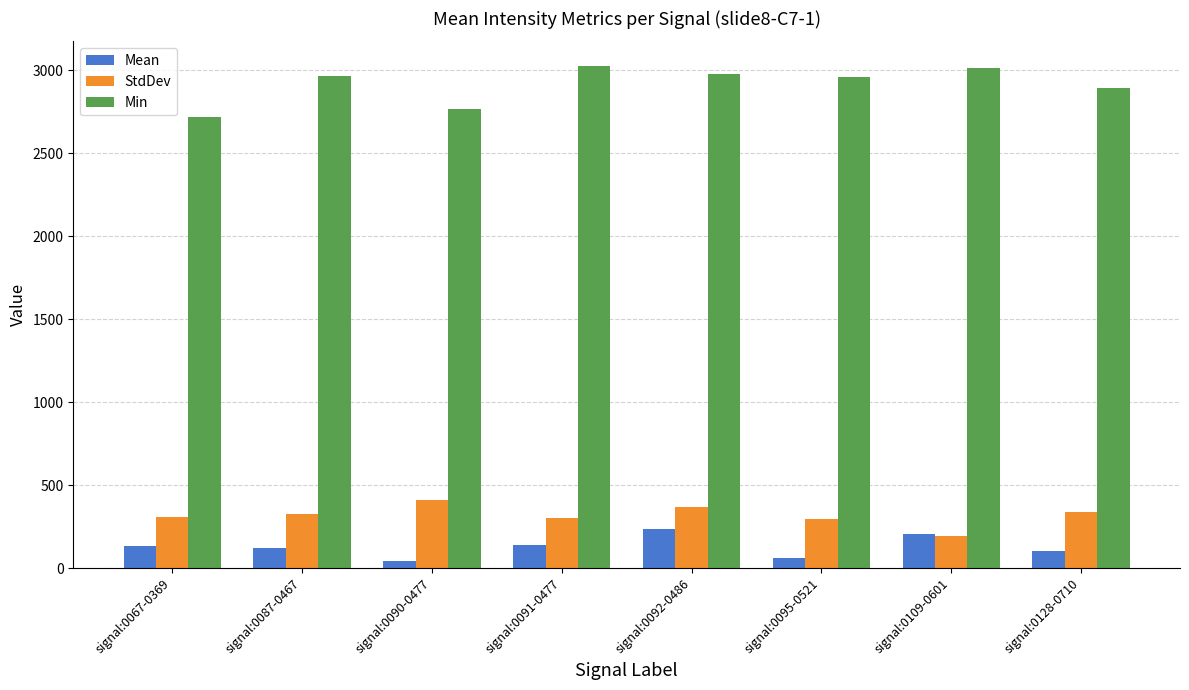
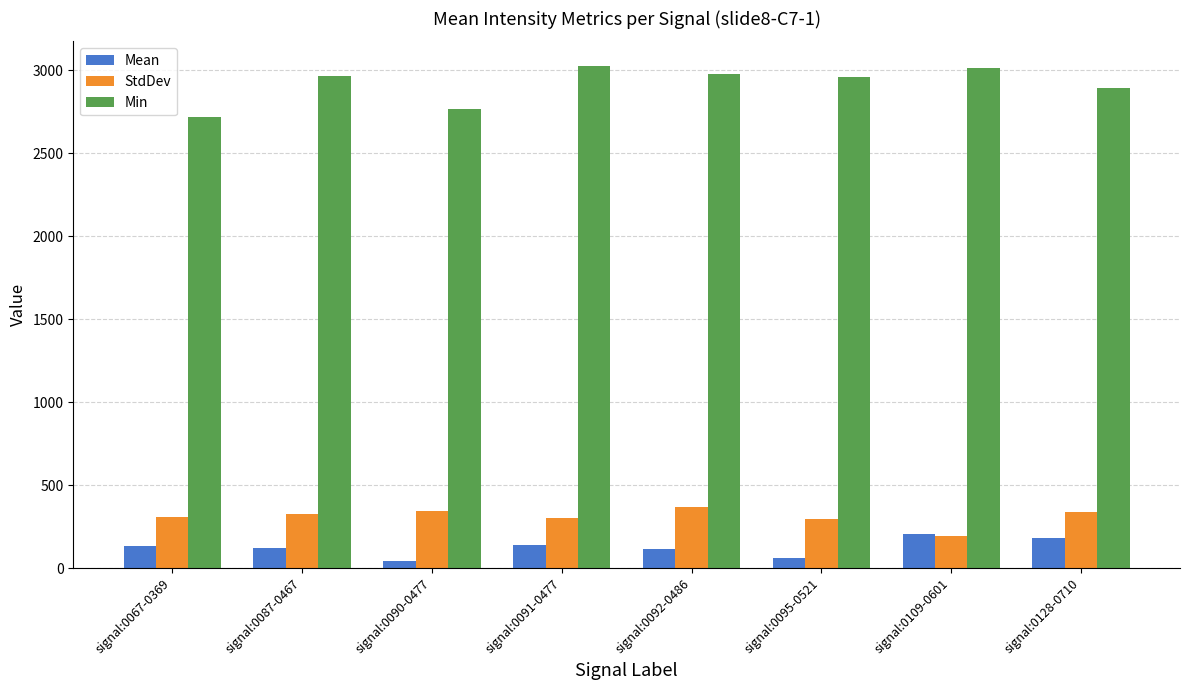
StdDev, signal:0090-0477: 410 -> 340
Mean, signal:0092-0486: 230 -> 120
Mean, signal:0128-0710: 100 -> 180
